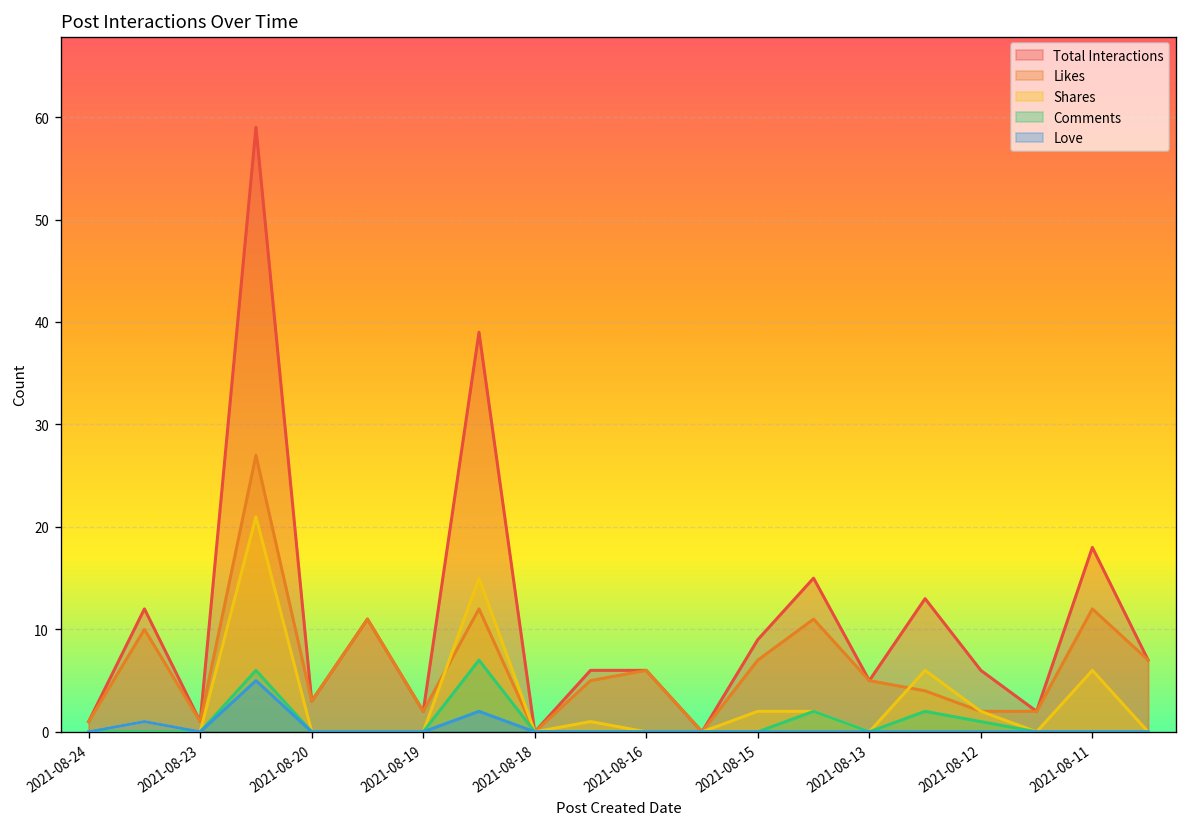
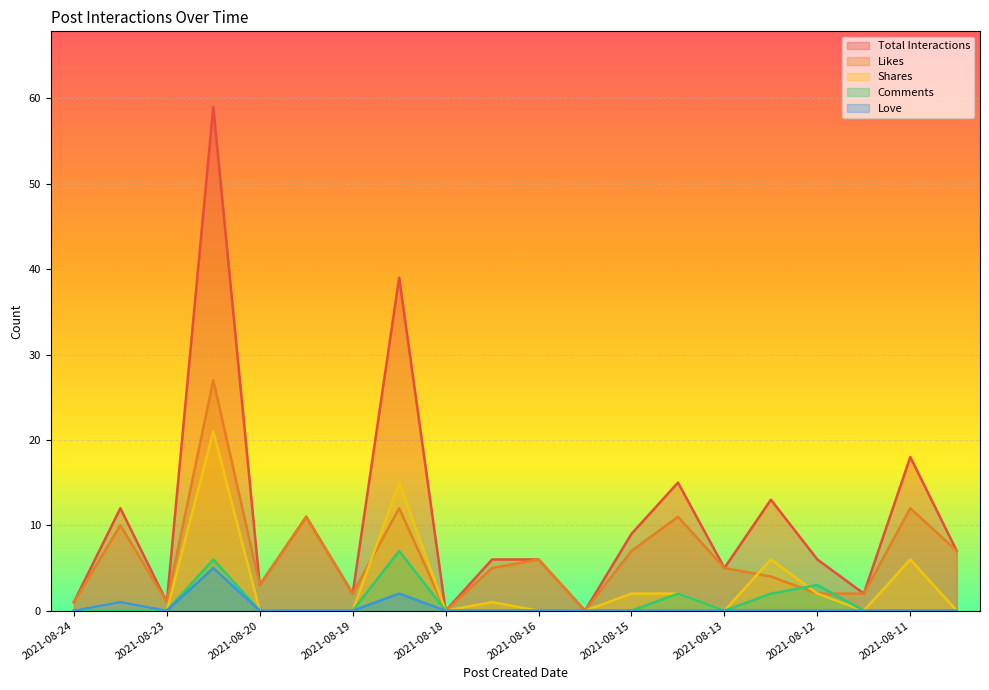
Comments, 2021-08-12: 1 -> 3
